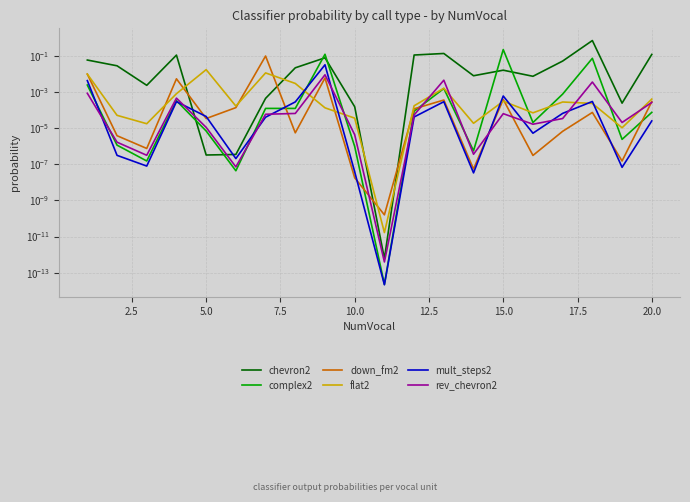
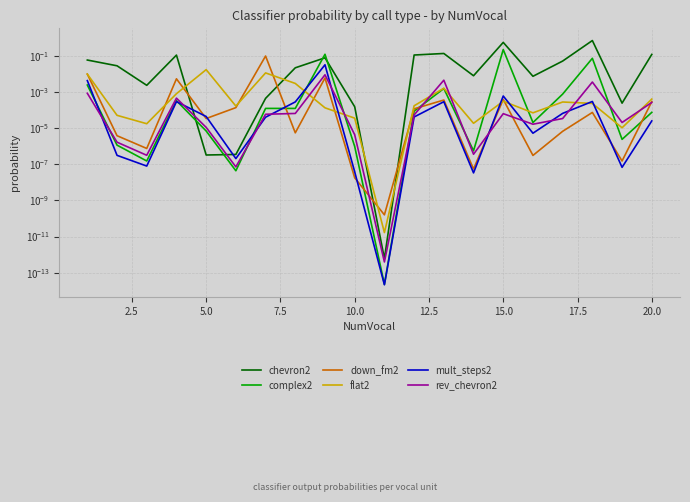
chevron2, 15.0: 0.02 -> 0.6
